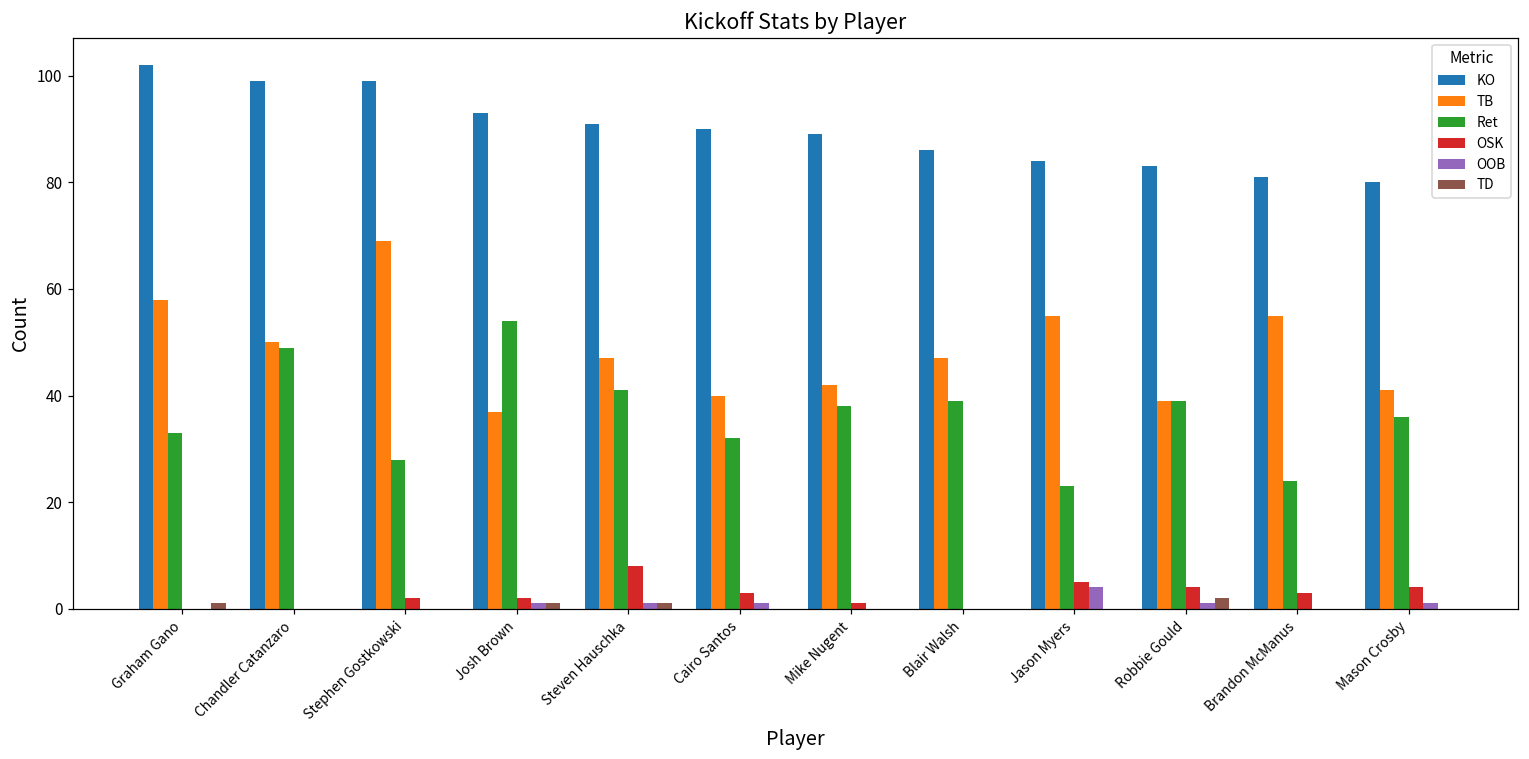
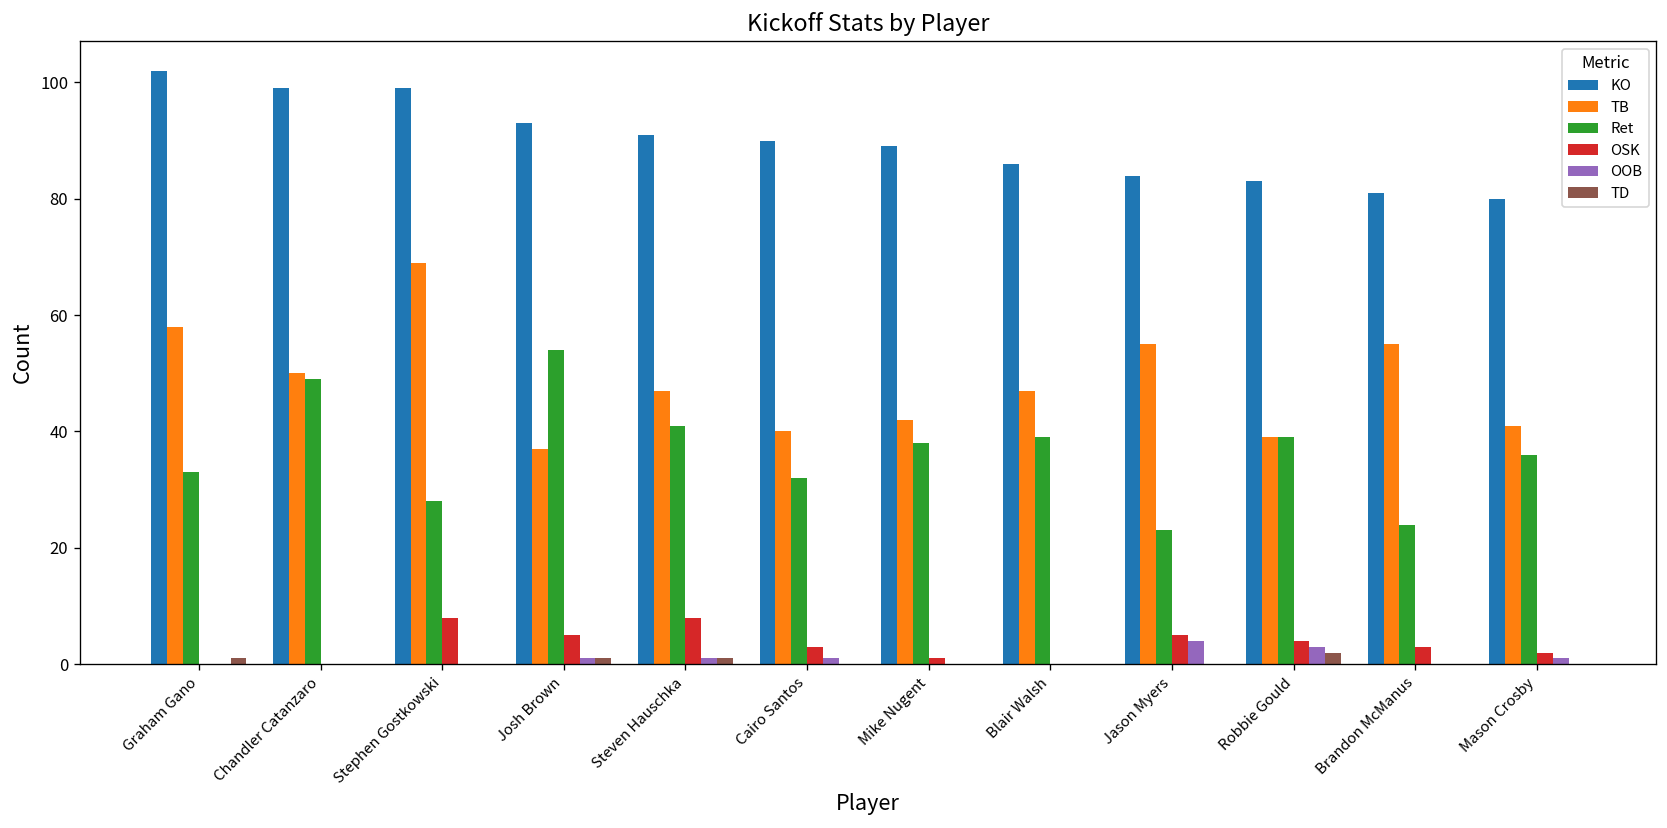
OSK, Stephen Gostkowski: 2 -> 8
OSK, Josh Brown: 2 -> 5
OOB, Robbie Gould: 1 -> 3
OSK, Mason Crosby: 4 -> 2
